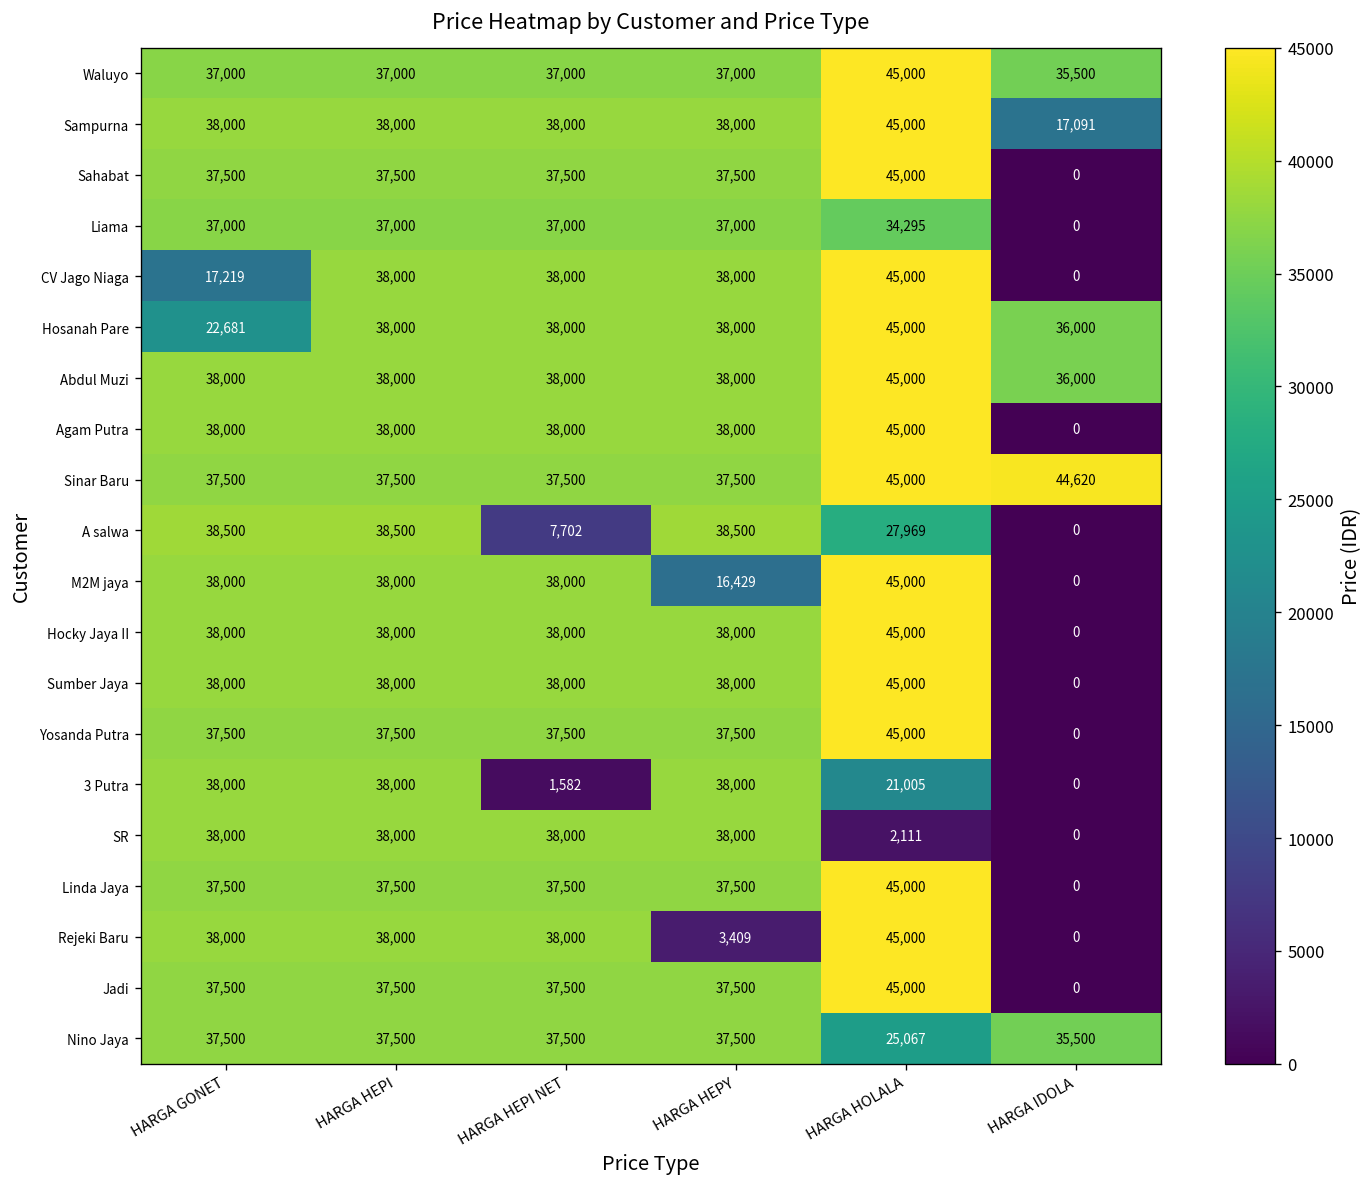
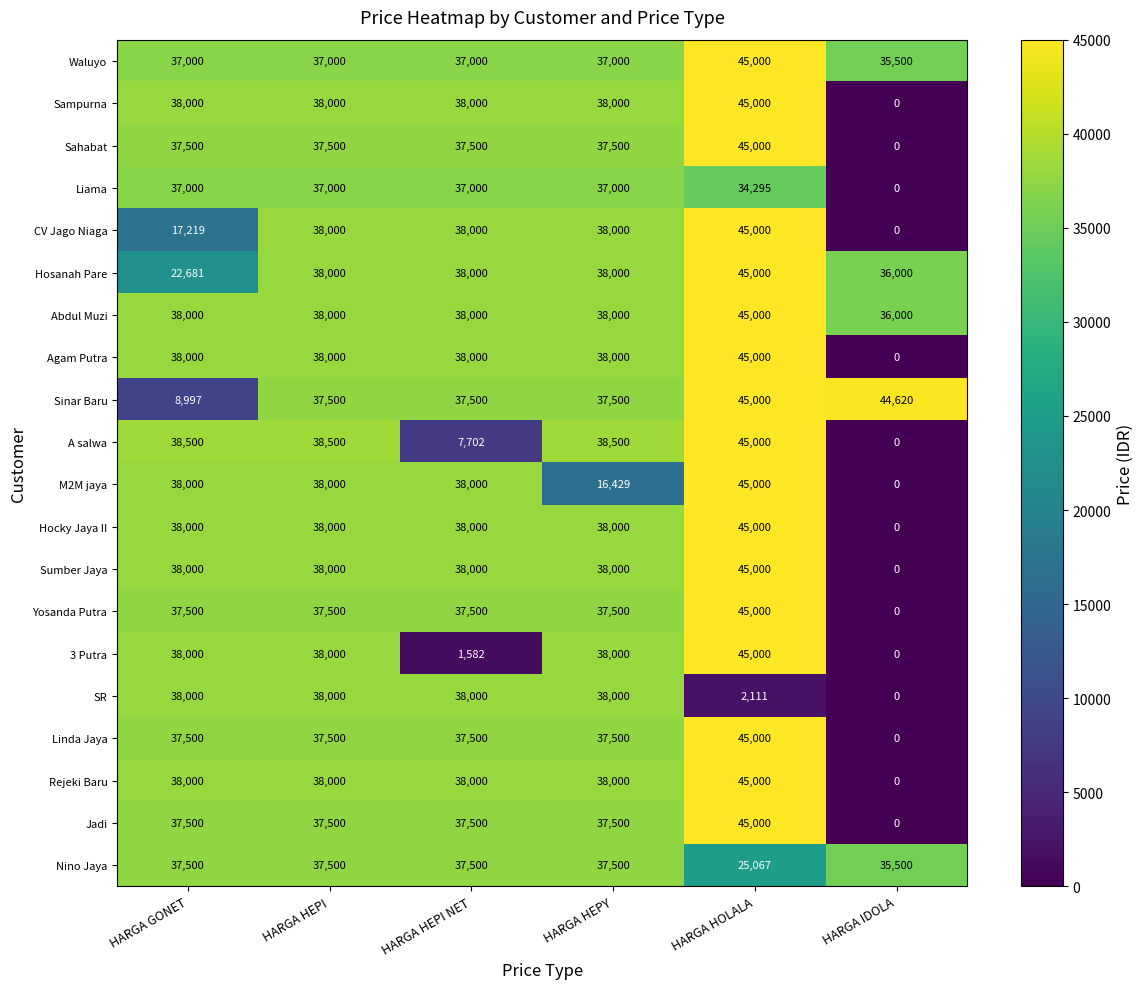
Sampurna, HARGA IDOLA: 17,091 -> 0
Sinar Baru, HARGA GONET: 37,500 -> 8,997
A salwa, HARGA HOLALA: 27,969 -> 45,000
3 Putra, HARGA HOLALA: 21,005 -> 45,000
Rejeki Baru, HARGA HEPY: 3,409 -> 38,000
